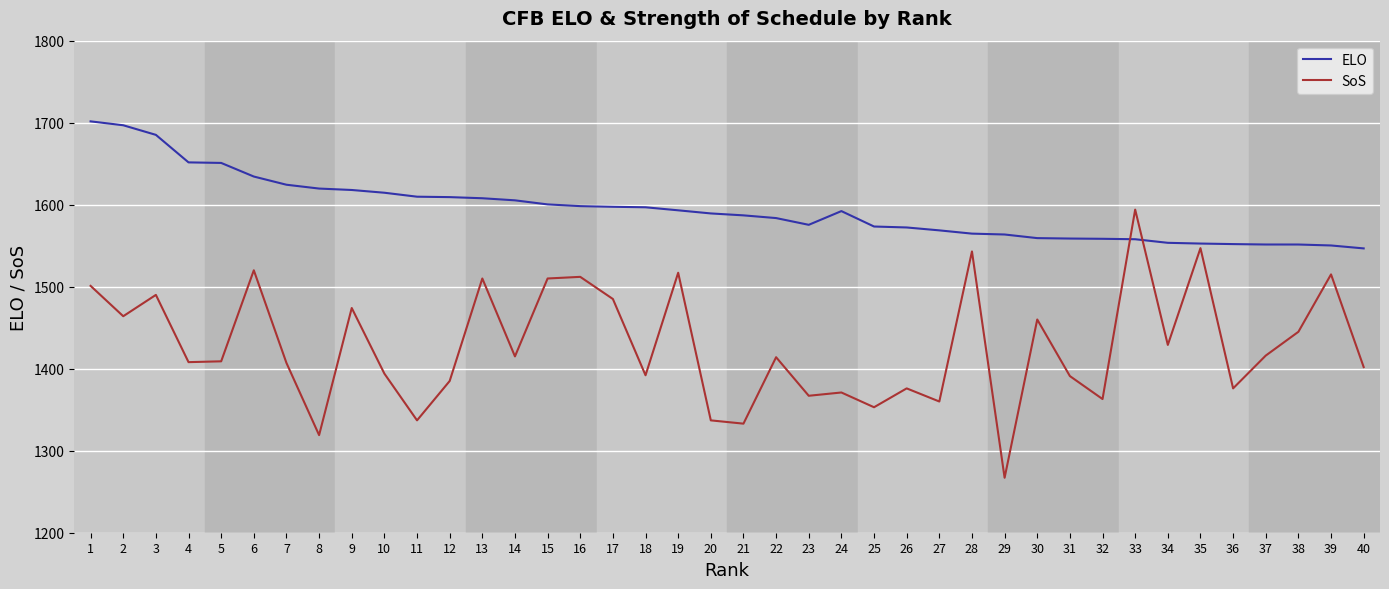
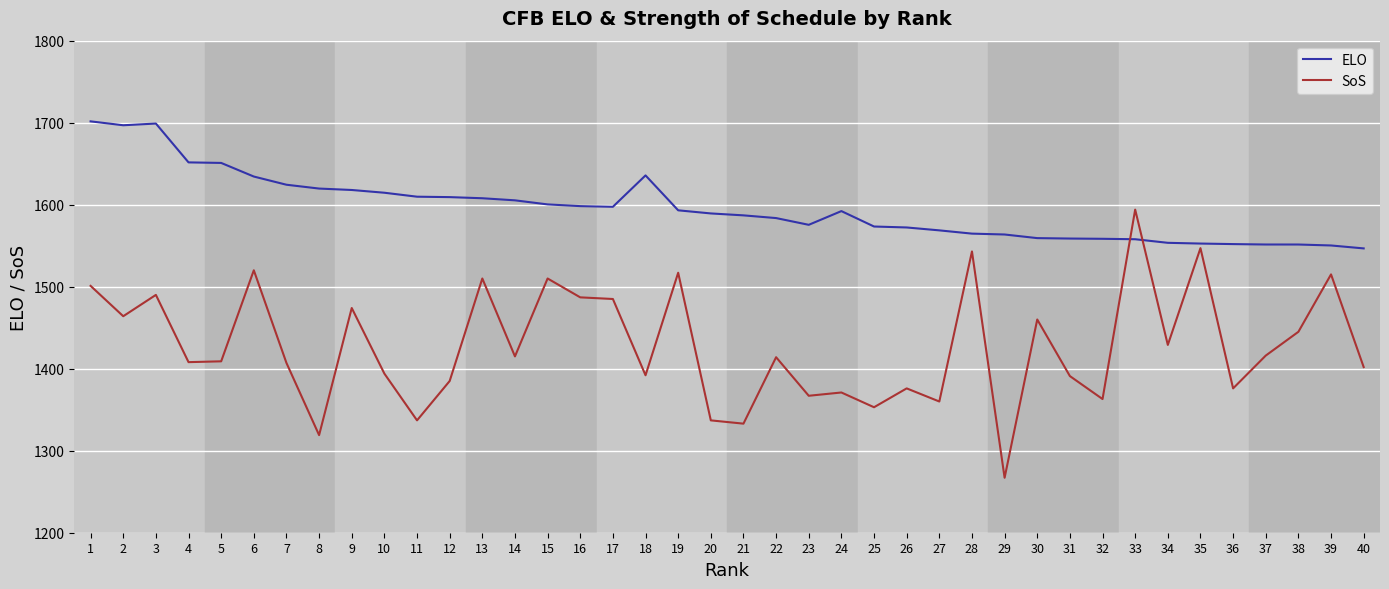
ELO, 3: 1690 -> 1700
SoS, 16: 1510 -> 1490
ELO, 18: 1600 -> 1640
